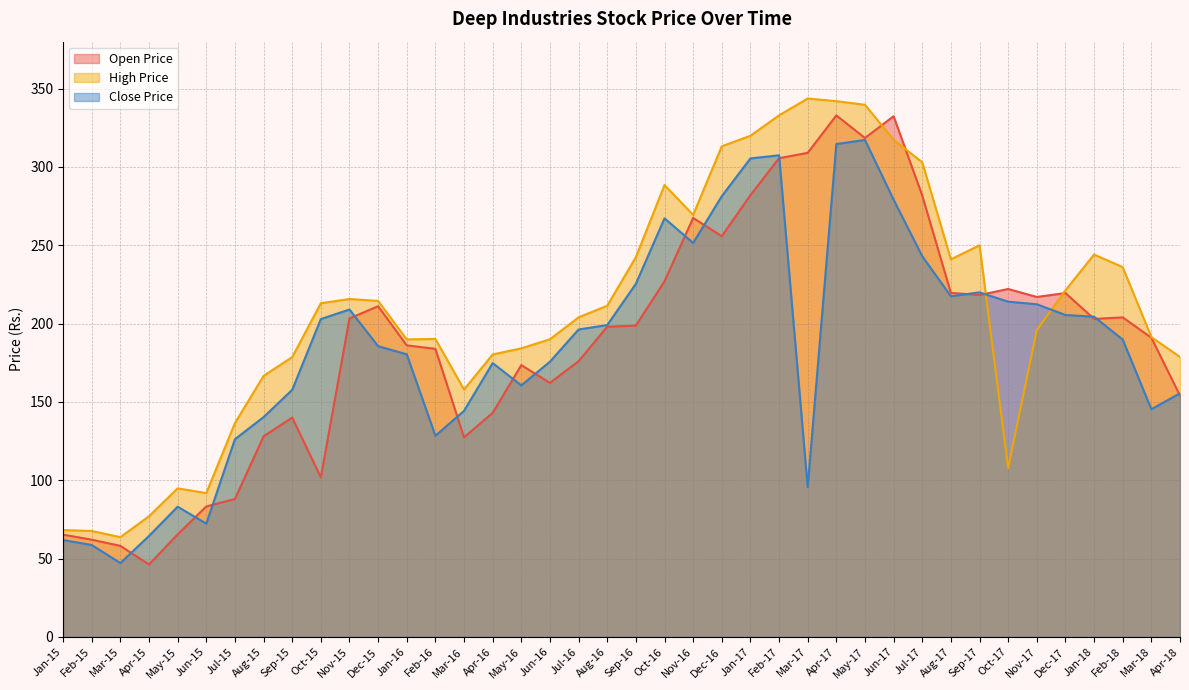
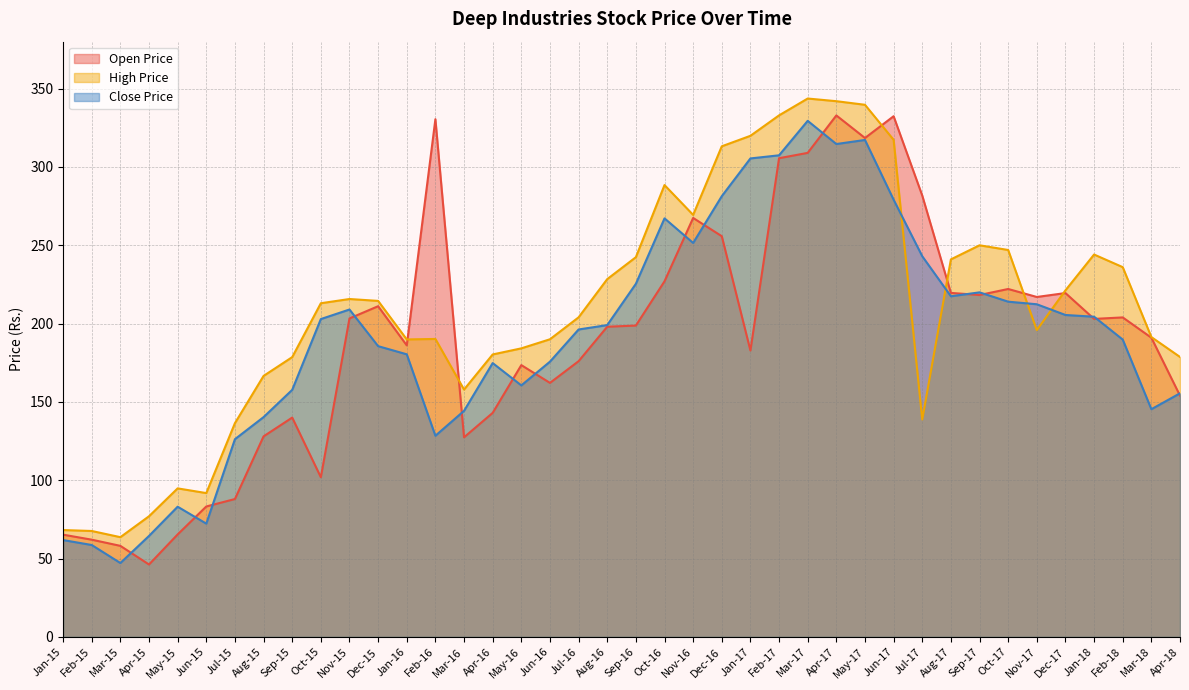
Open Price, Feb-16: 184 -> 331
High Price, Aug-16: 211 -> 228
Open Price, Jan-17: 282 -> 183
Close Price, Mar-17: 96 -> 329
High Price, Jul-17: 303 -> 139
High Price, Oct-17: 108 -> 247
